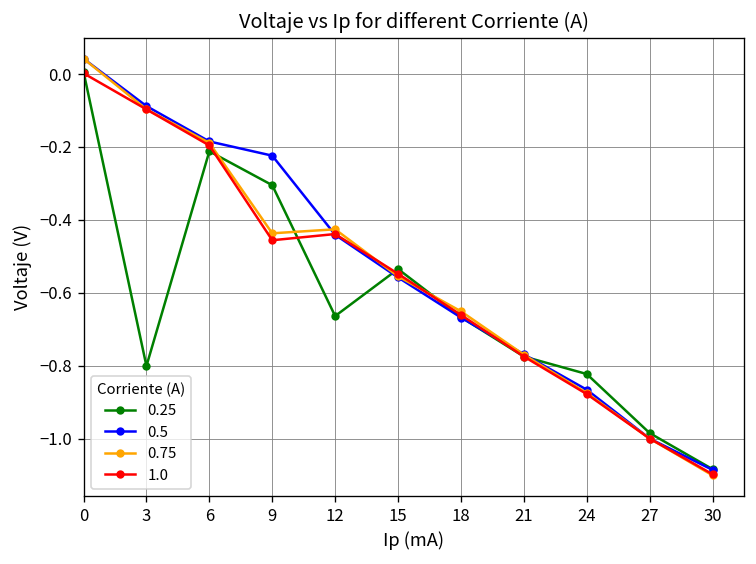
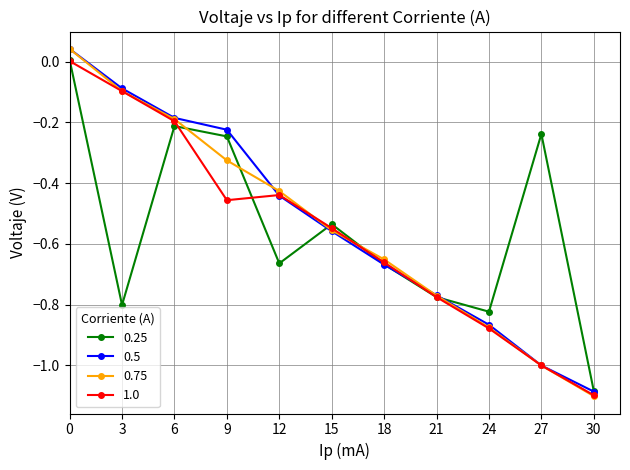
0.25, 9: -0.31 -> -0.25
0.75, 9: -0.44 -> -0.33
0.25, 27: -0.99 -> -0.24
